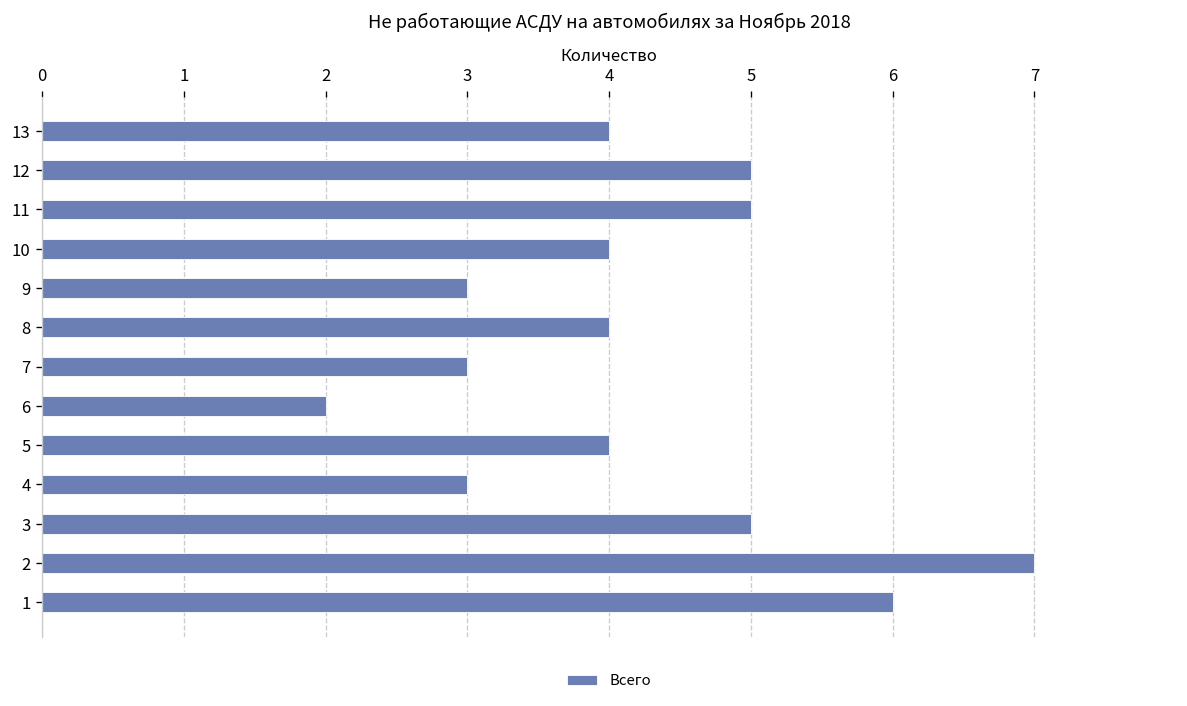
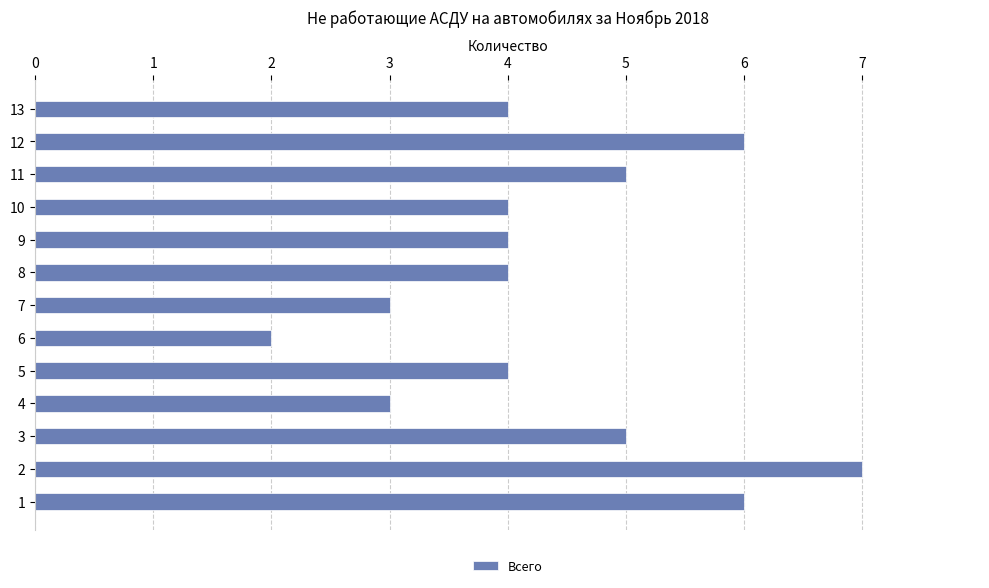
12: 5 -> 6
9: 3 -> 4
